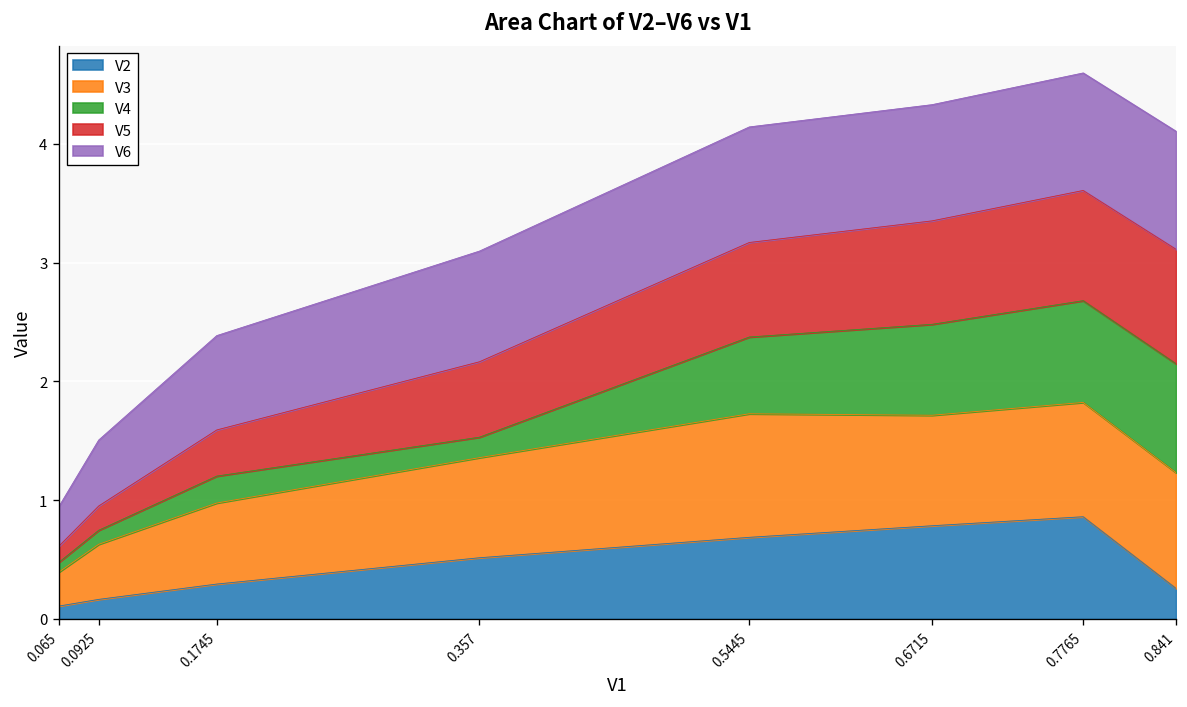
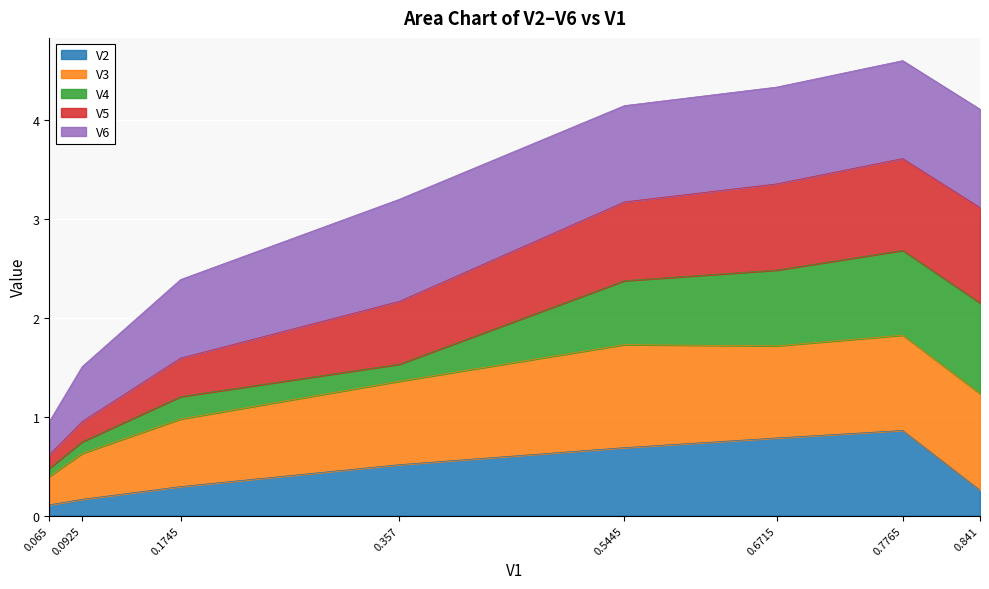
V6, 0.357: 0.9 -> 1.0
